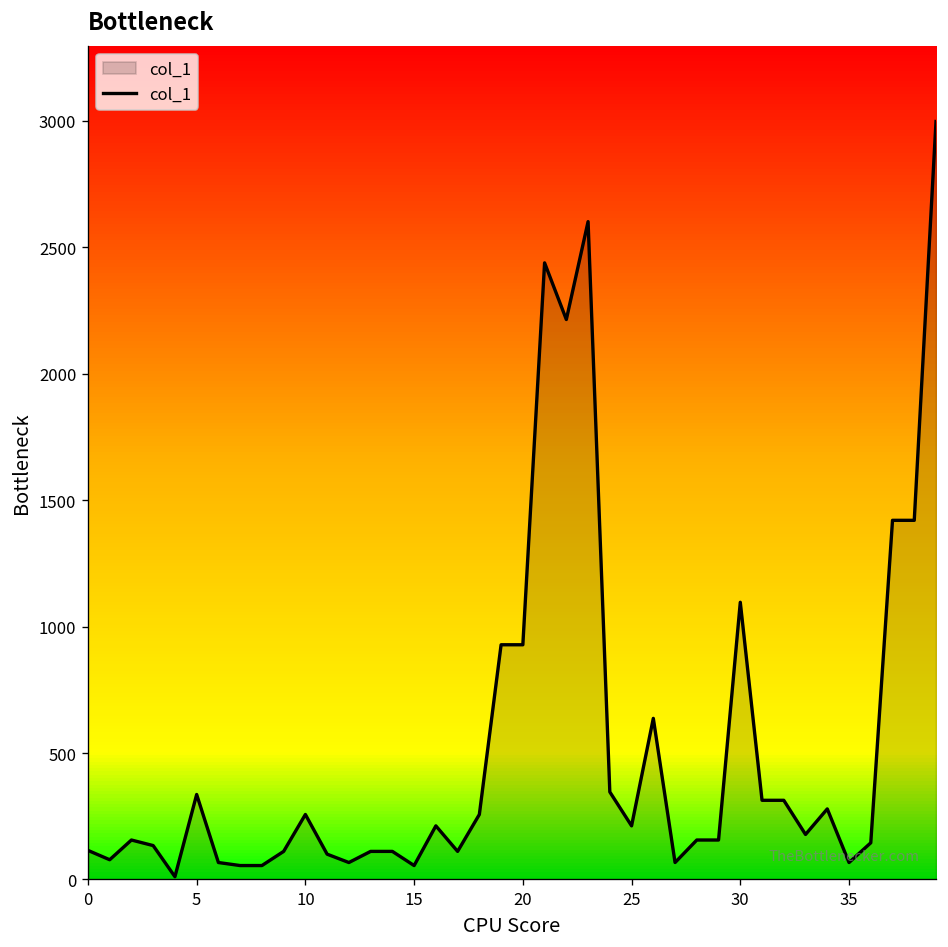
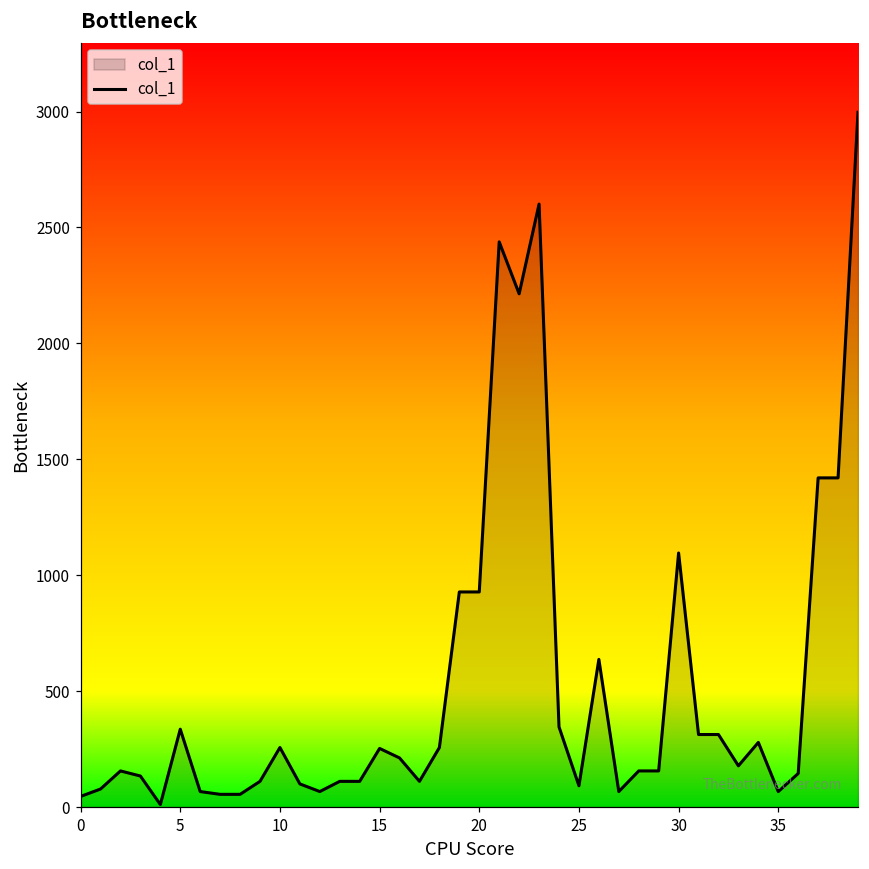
0: 120 -> 50
15: 60 -> 250
25: 210 -> 90
